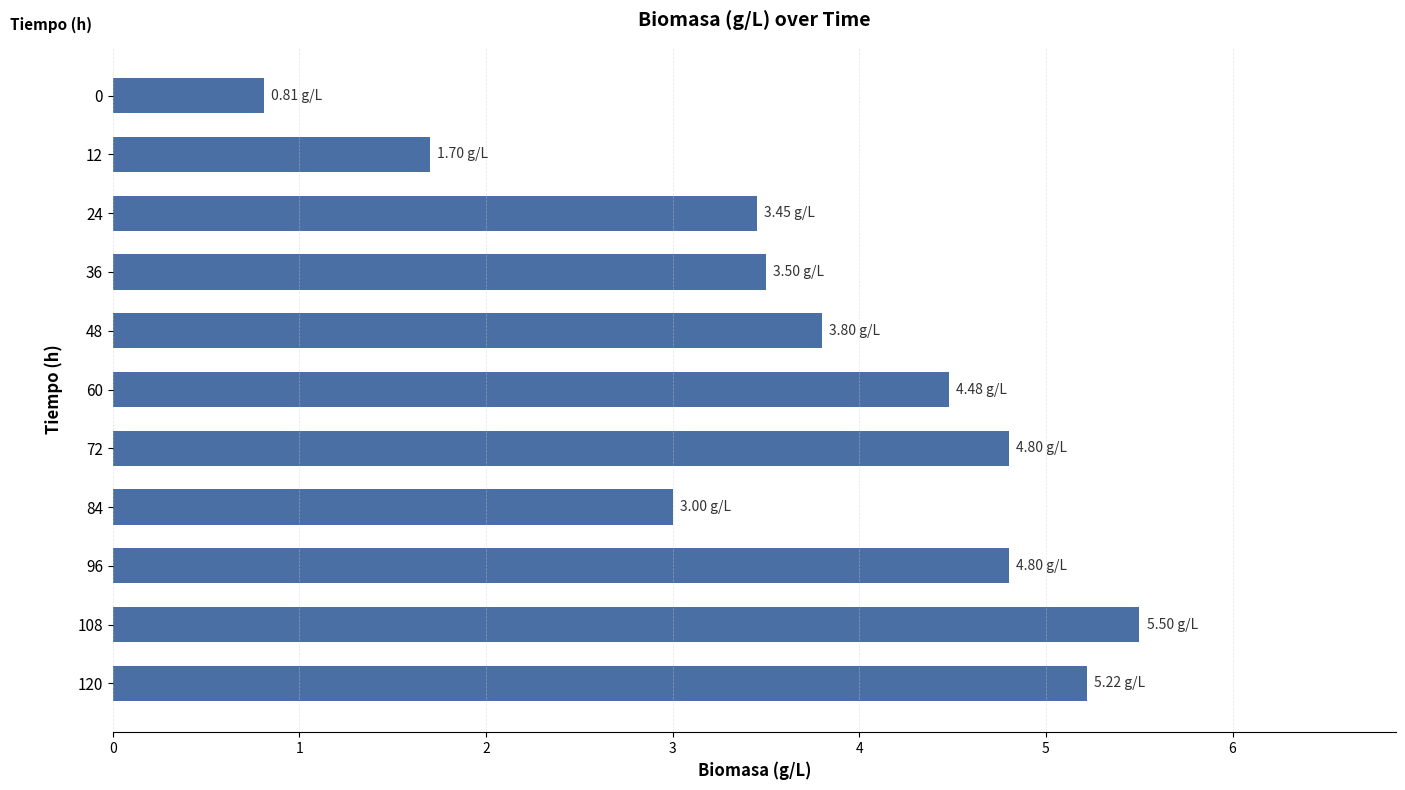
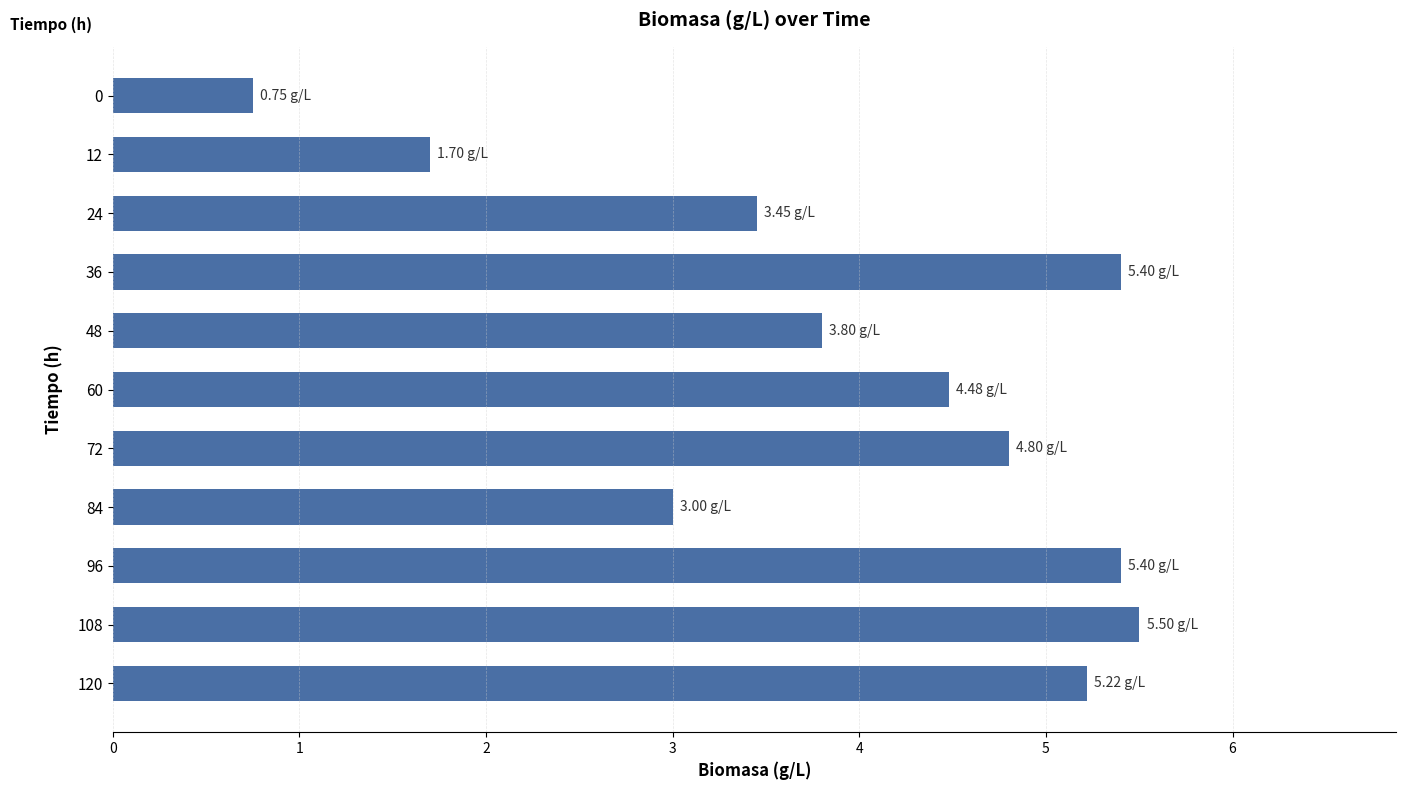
0: 0.81 -> 0.75
36: 3.50 -> 5.40
96: 4.80 -> 5.40
